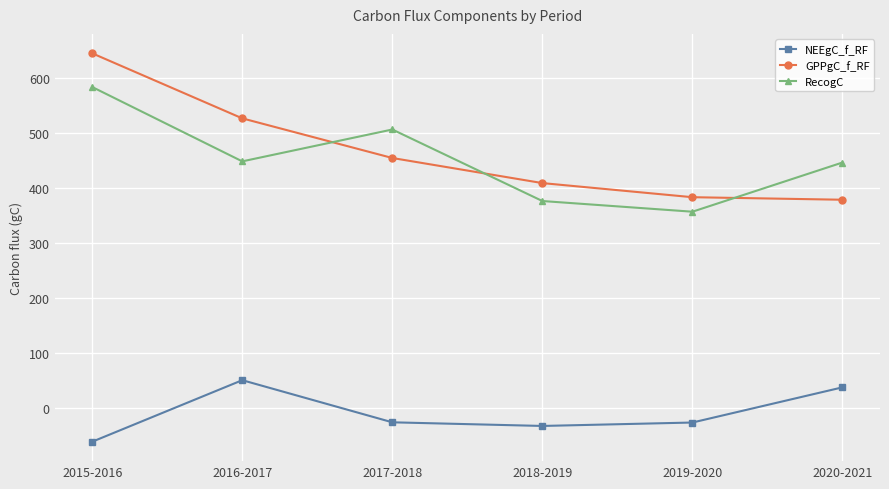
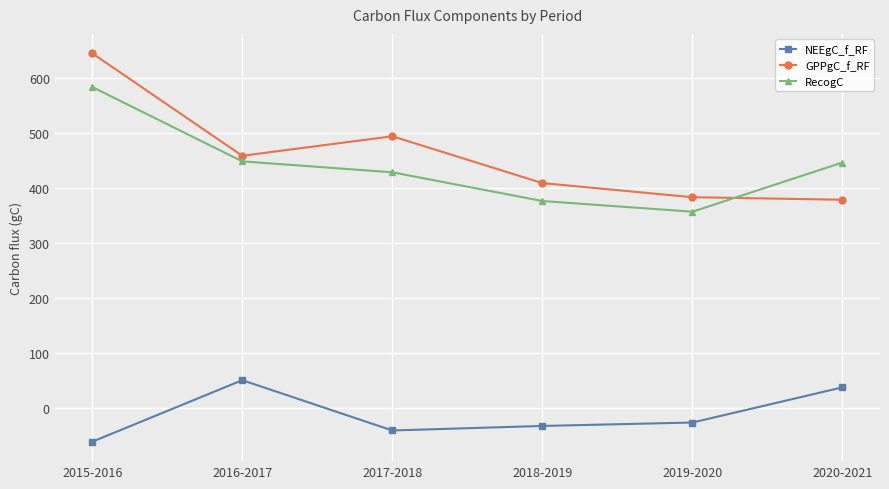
GPPgC_f_RF, 2016-2017: 530 -> 460
NEEgC_f_RF, 2017-2018: -30 -> -40
GPPgC_f_RF, 2017-2018: 450 -> 490
RecogC, 2017-2018: 510 -> 430
